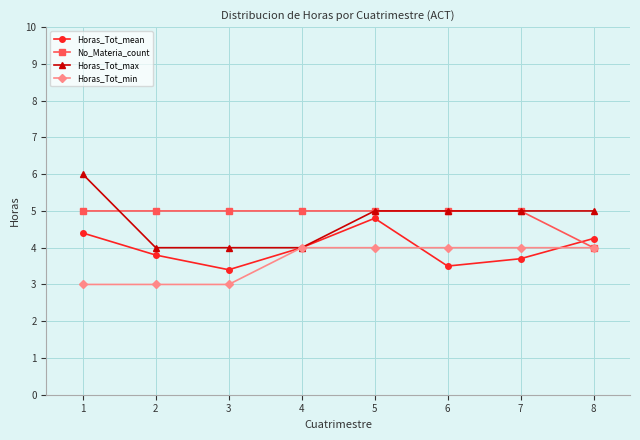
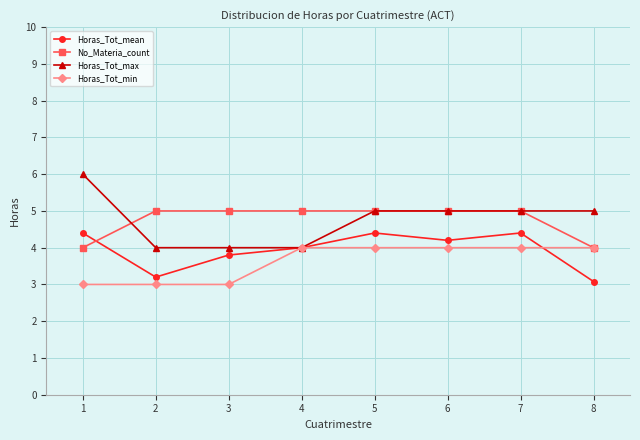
No_Materia_count, 1: 5 -> 4
Horas_Tot_mean, 2: 3.8 -> 3.2
Horas_Tot_mean, 3: 3.4 -> 3.8
Horas_Tot_mean, 5: 4.8 -> 4.4
Horas_Tot_mean, 6: 3.5 -> 4.2
Horas_Tot_mean, 7: 3.7 -> 4.4
Horas_Tot_mean, 8: 4.3 -> 3.1
